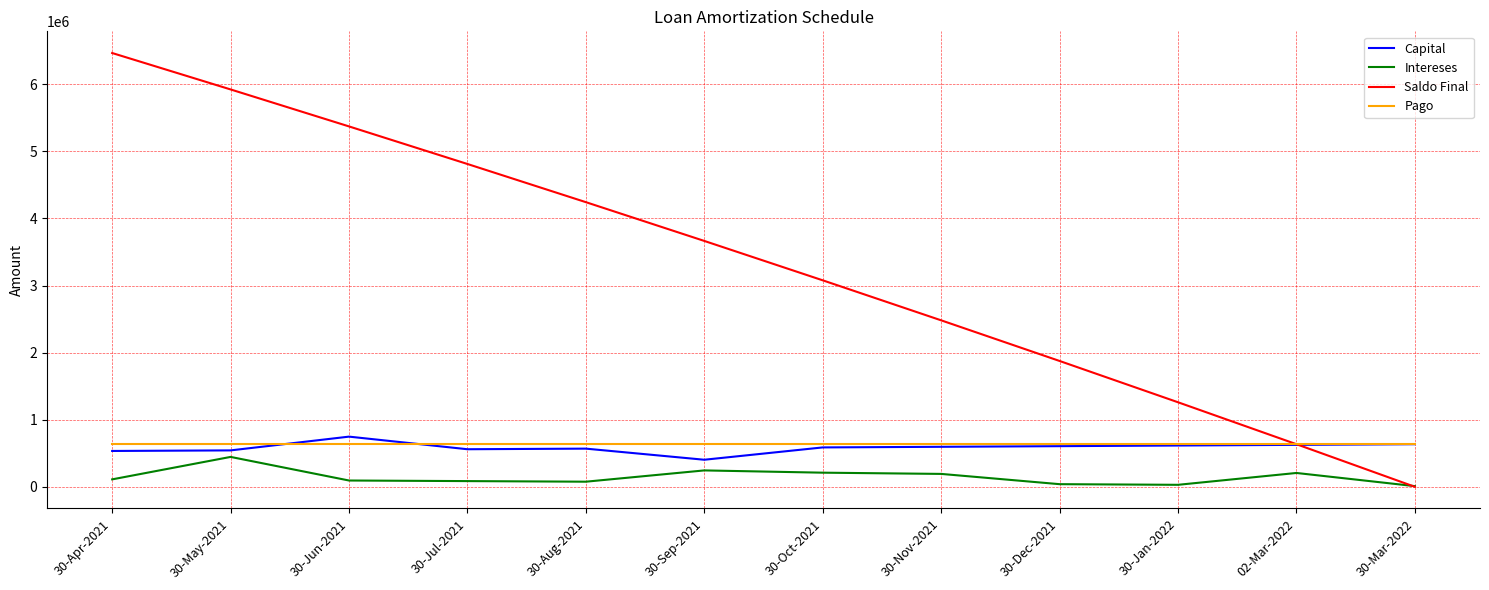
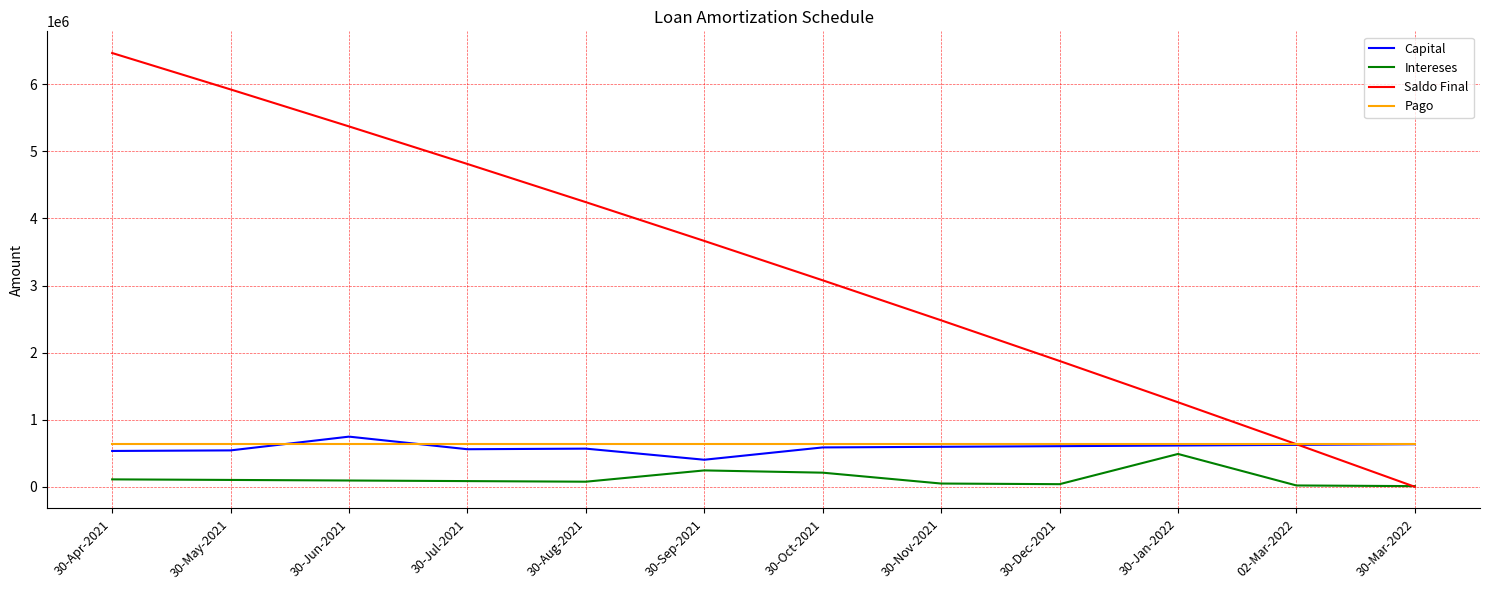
Intereses, 30-May-2021: 400000 -> 100000
Intereses, 30-Nov-2021: 200000 -> 0
Intereses, 30-Jan-2022: 0 -> 500000
Intereses, 02-Mar-2022: 200000 -> 0
